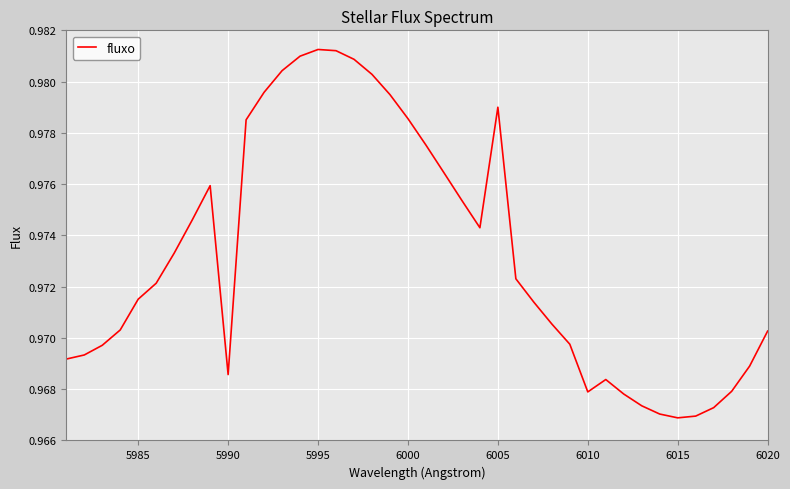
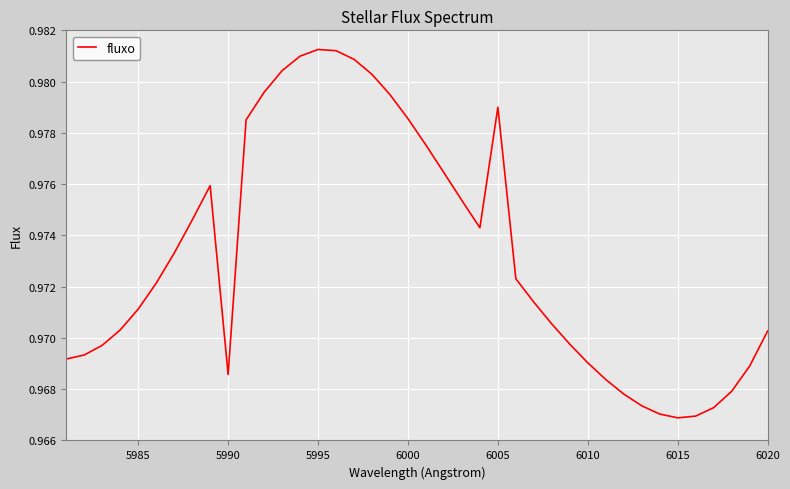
5985: 0.9715 -> 0.9711
6010: 0.9679 -> 0.9690
